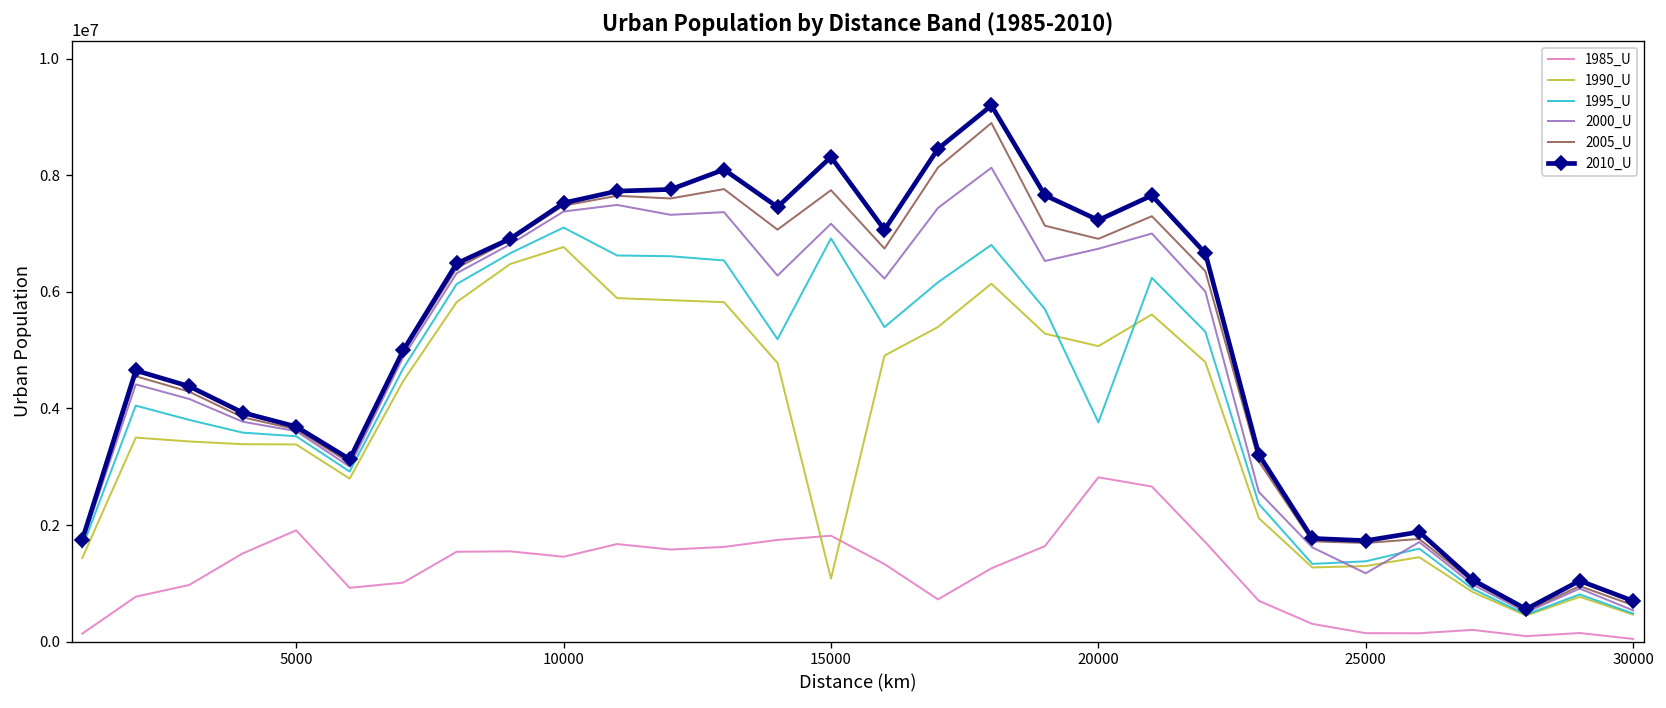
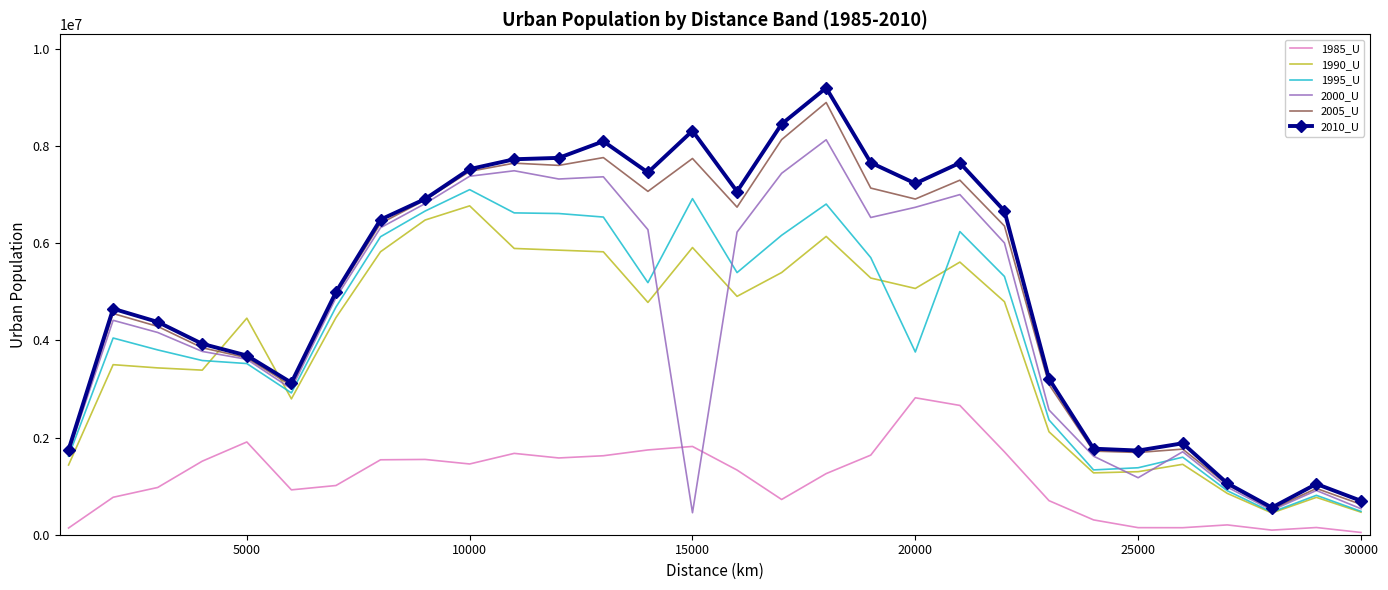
1990_U, 5000: 3400000 -> 4500000
1990_U, 15000: 1100000 -> 5900000
2000_U, 15000: 7200000 -> 500000
